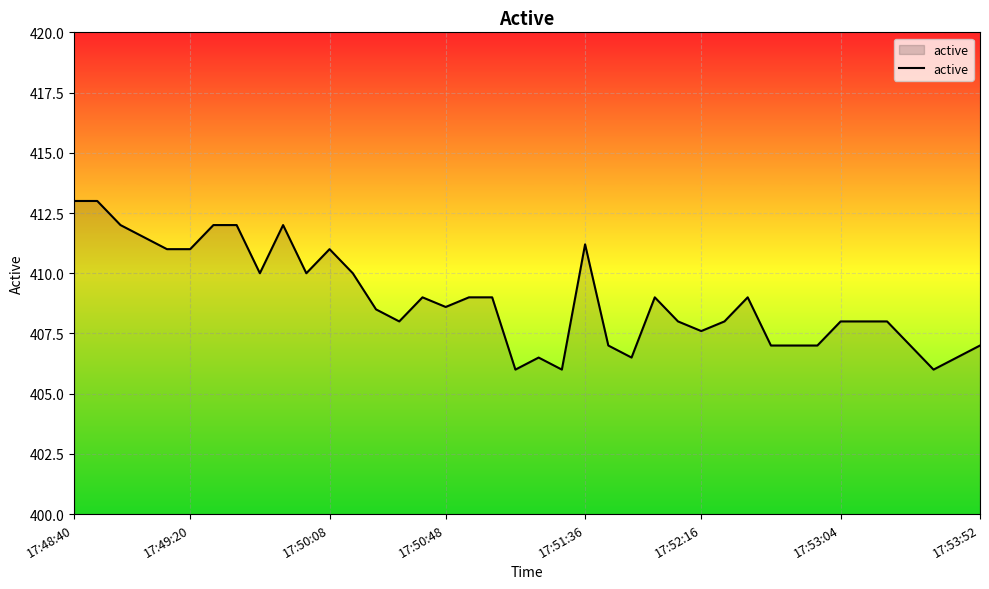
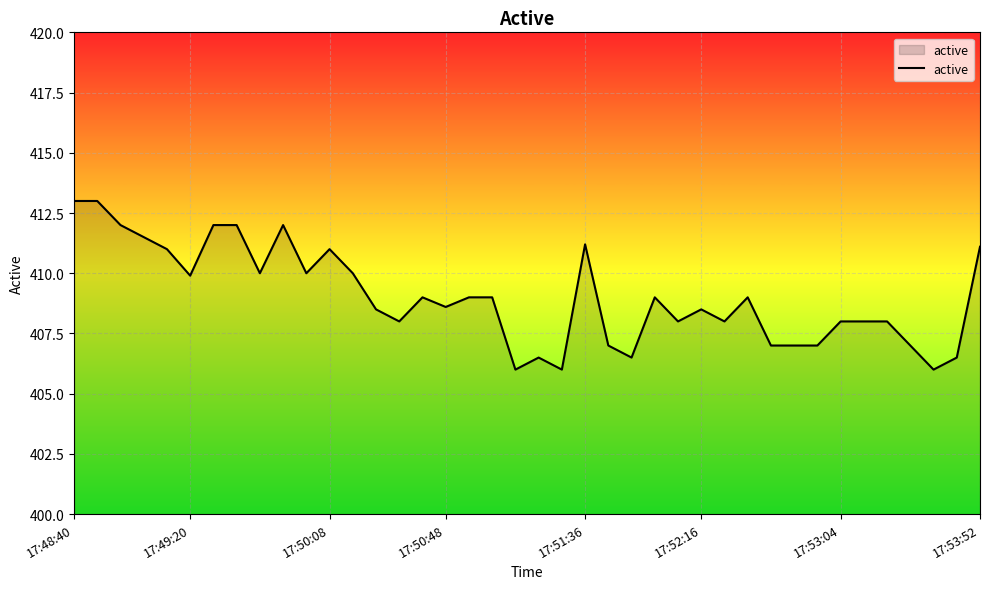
17:49:20: 411.0 -> 409.9
17:52:16: 407.6 -> 408.5
17:53:52: 407.0 -> 411.1
